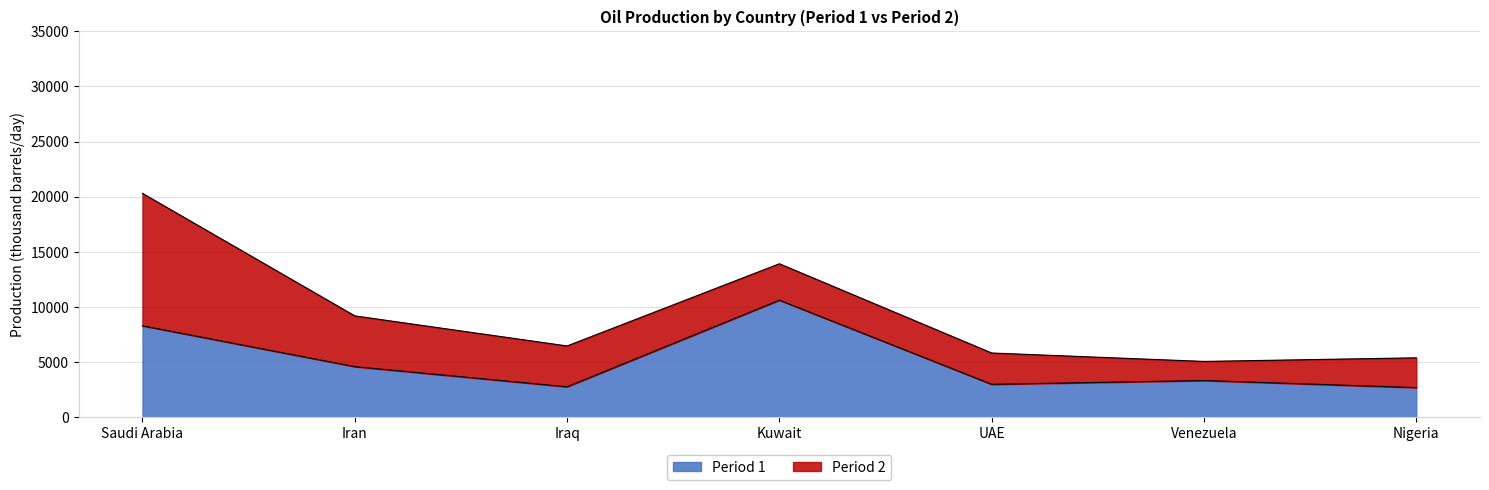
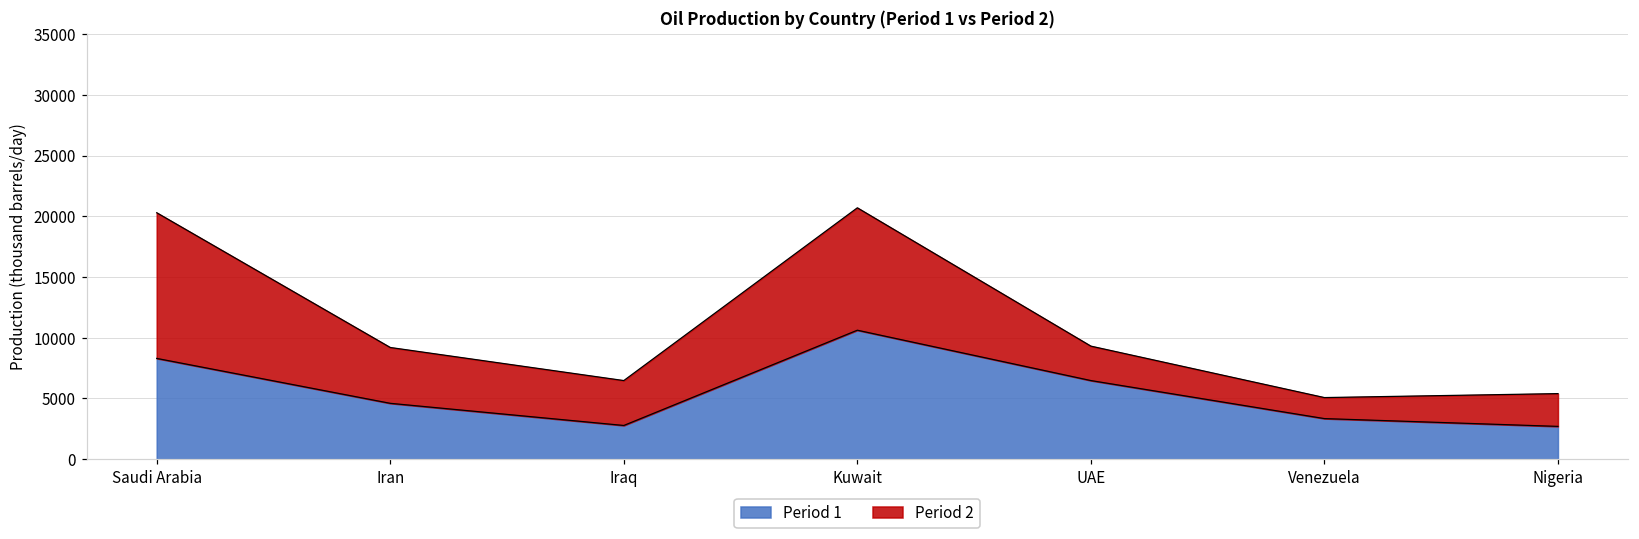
Period 2, Kuwait: 3300 -> 10100
Period 1, UAE: 3000 -> 6500
